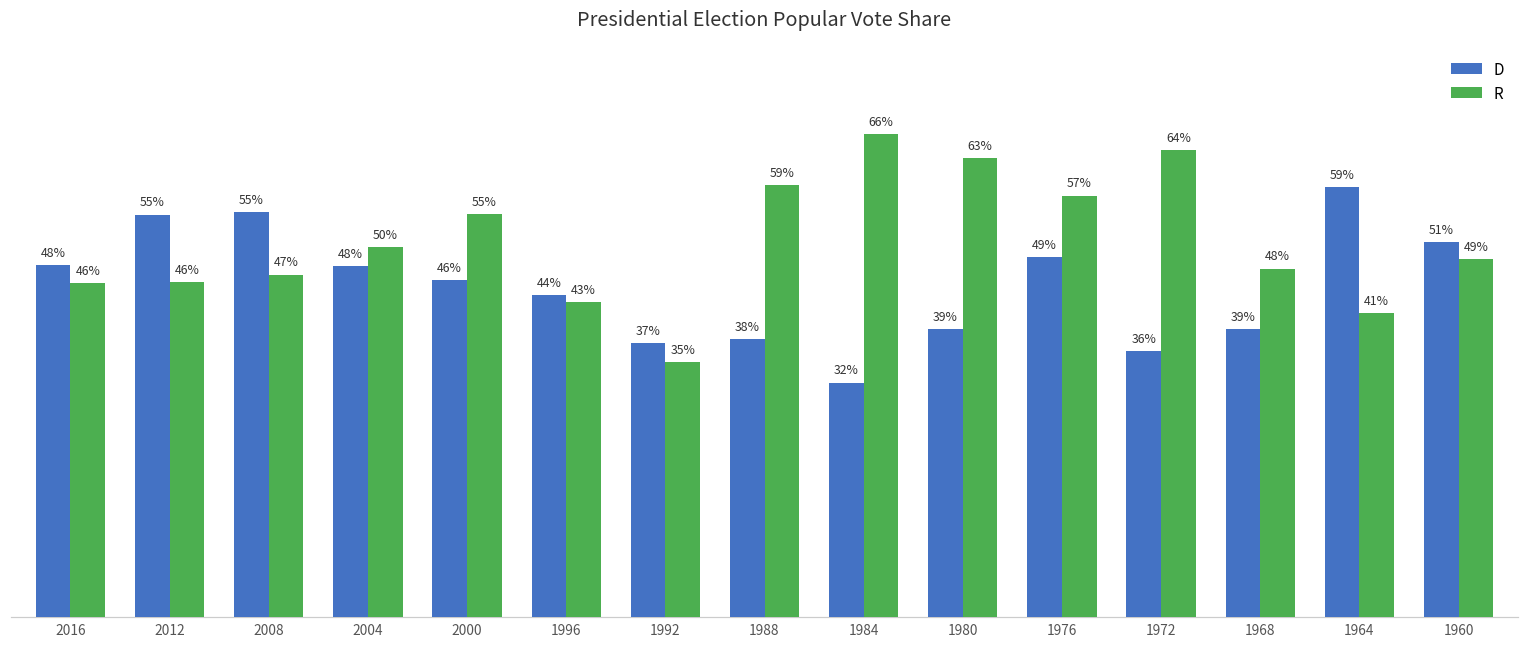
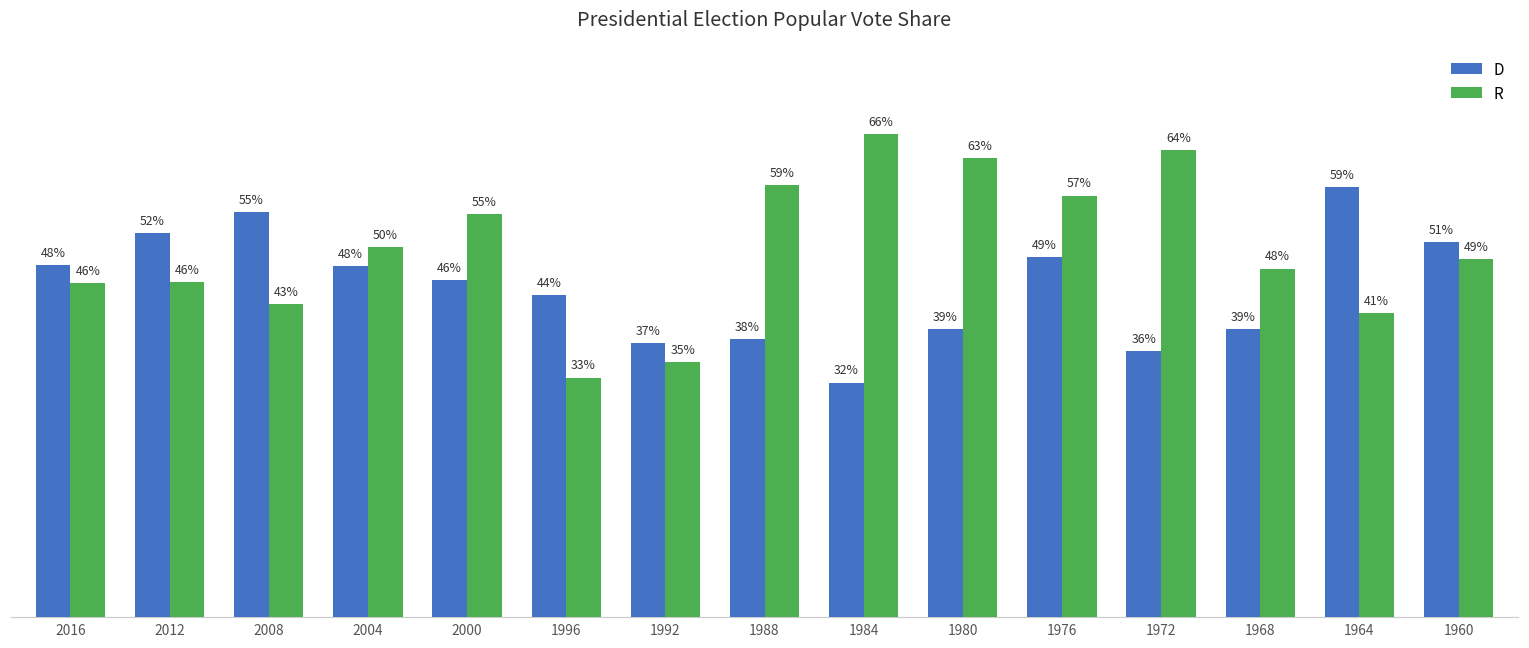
D, 2012: 55% -> 52%
R, 2008: 47% -> 43%
R, 1996: 43% -> 33%
